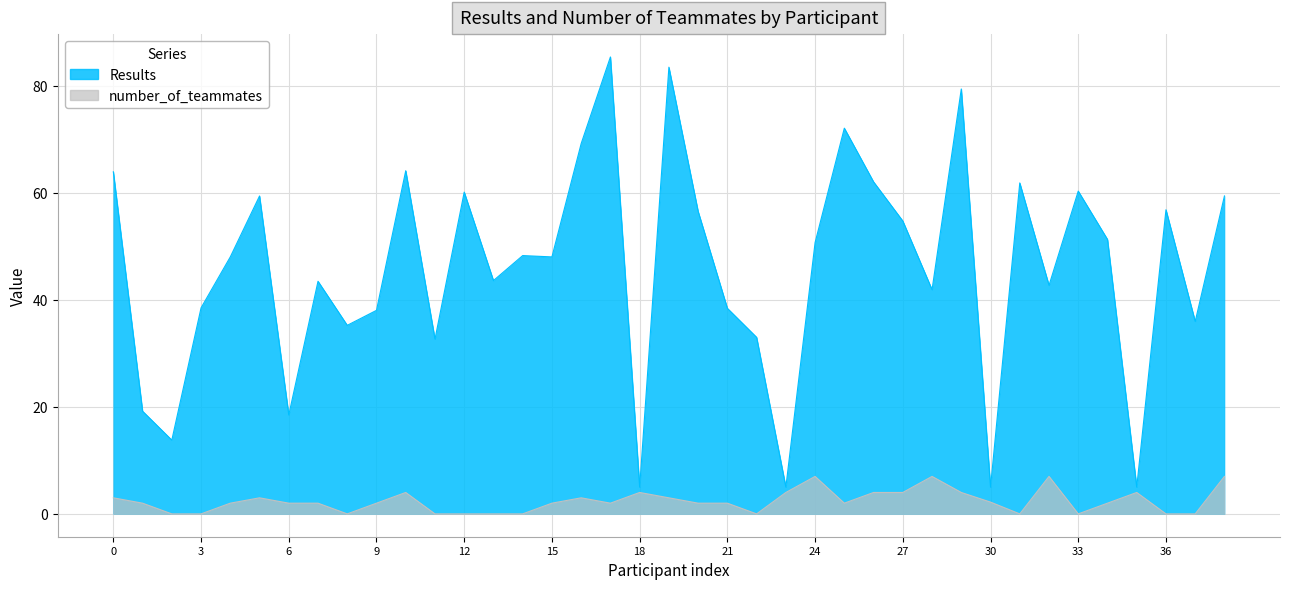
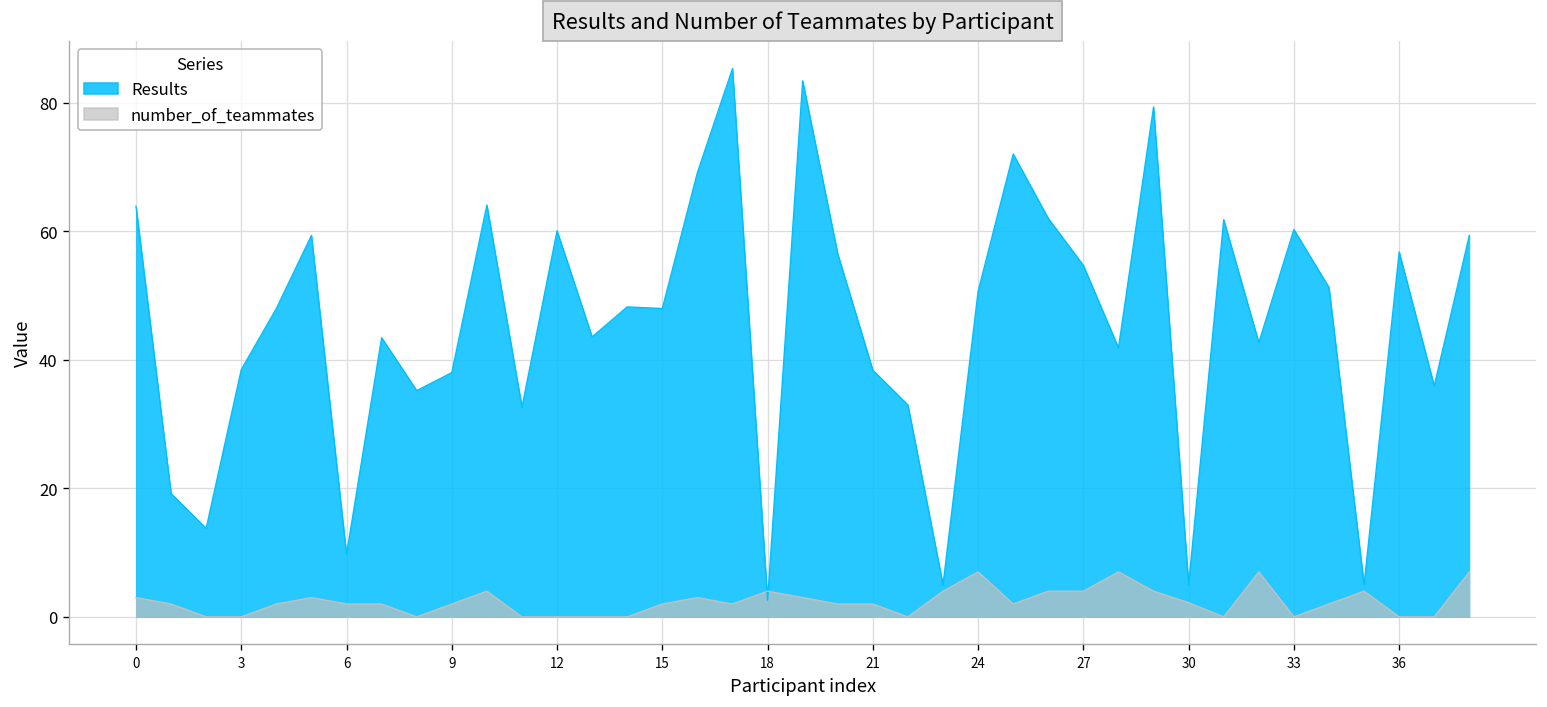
Results, 6: 18 -> 10
Results, 18: 5 -> 3
